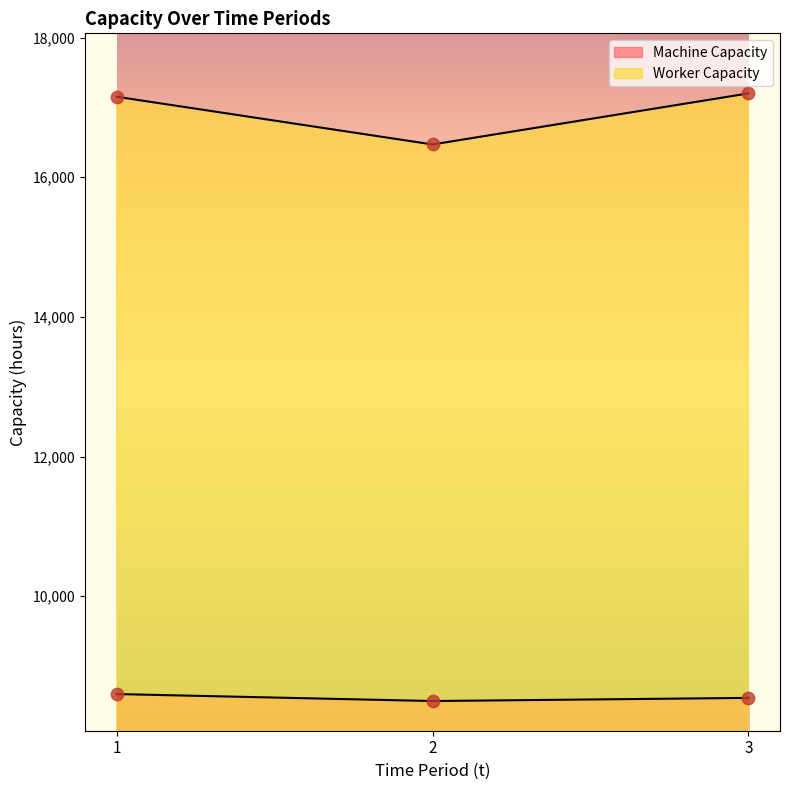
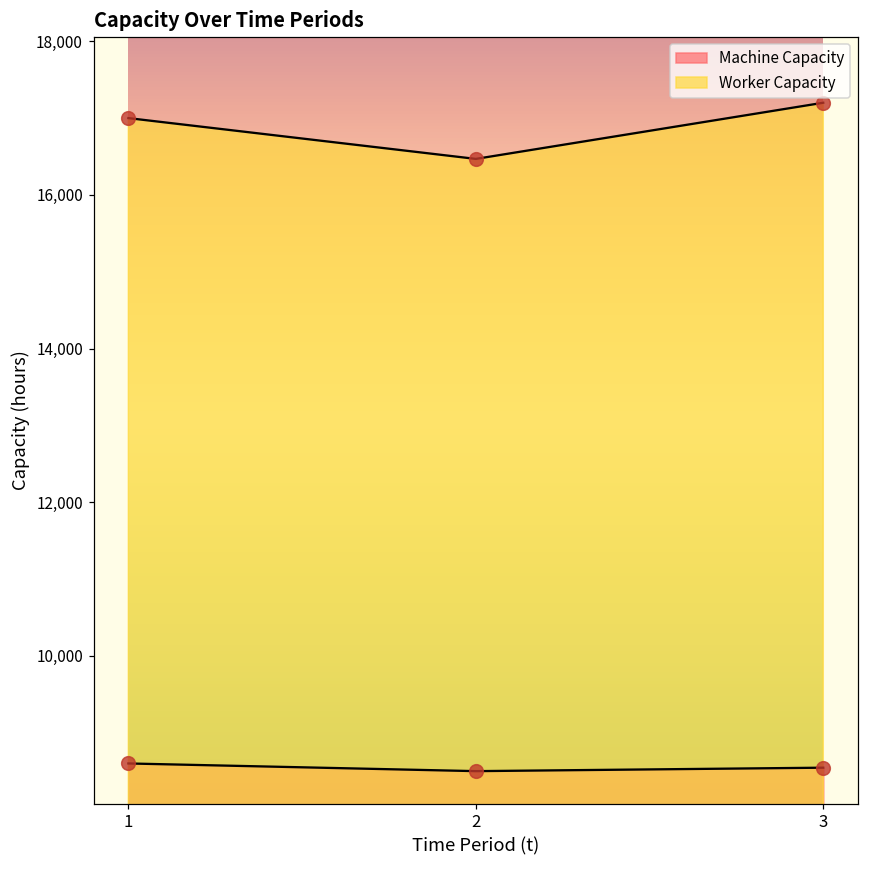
Worker Capacity, 1: 17,200 -> 17,000
